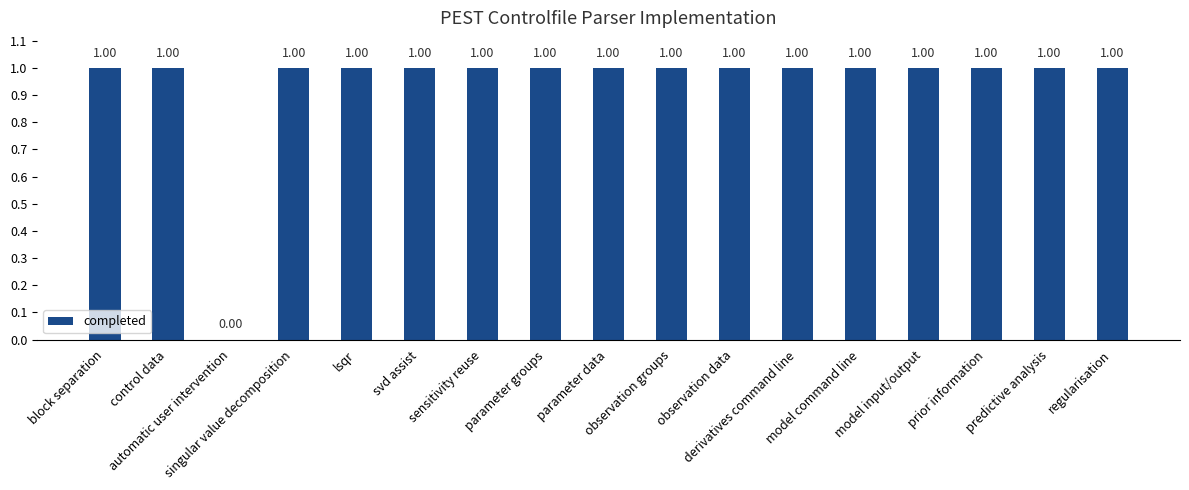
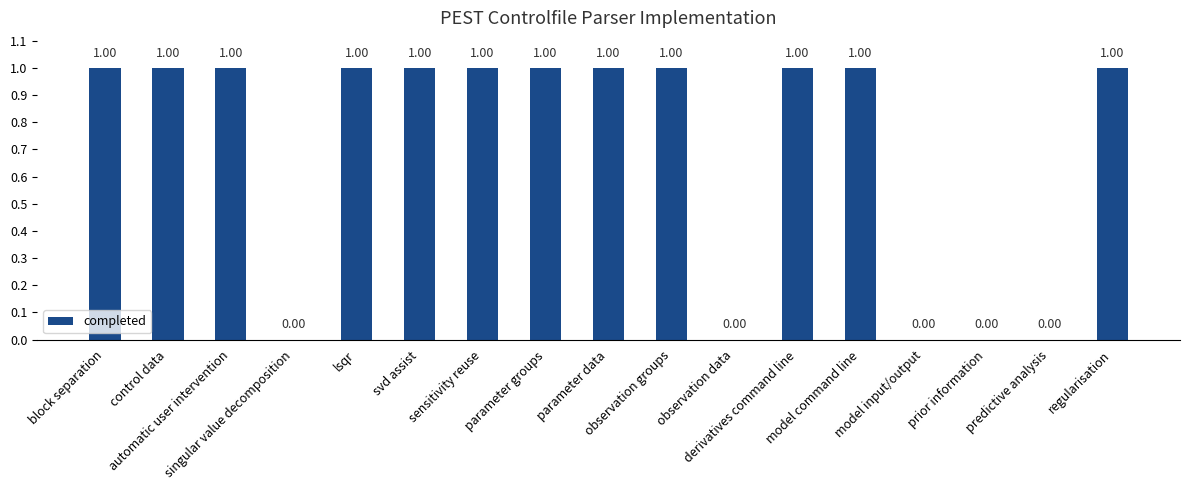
automatic user intervention: 0.00 -> 1.00
singular value decomposition: 1.00 -> 0.00
observation data: 1.00 -> 0.00
model input/output: 1.00 -> 0.00
prior information: 1.00 -> 0.00
predictive analysis: 1.00 -> 0.00
